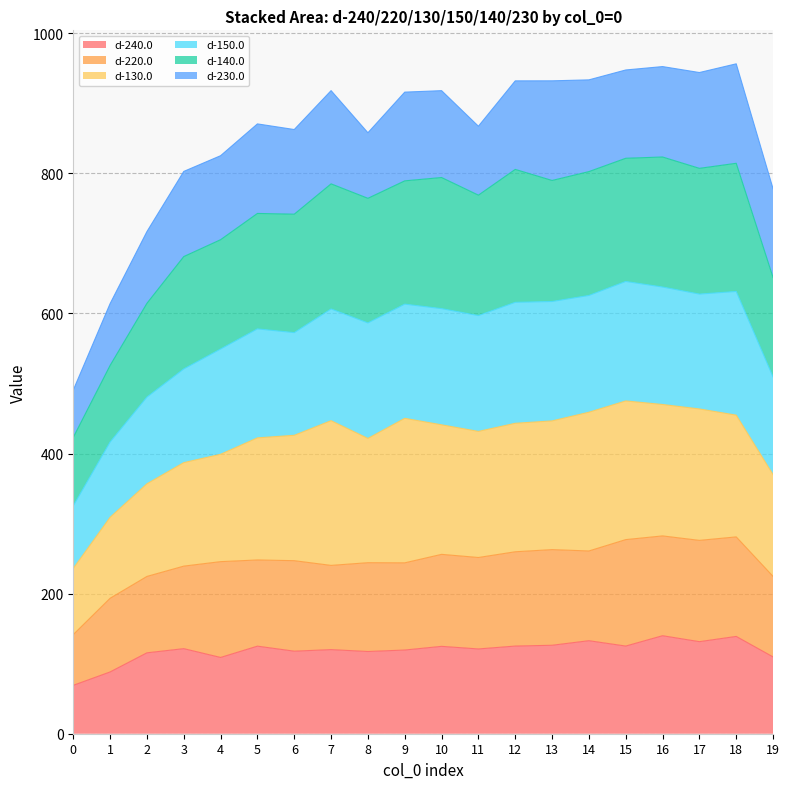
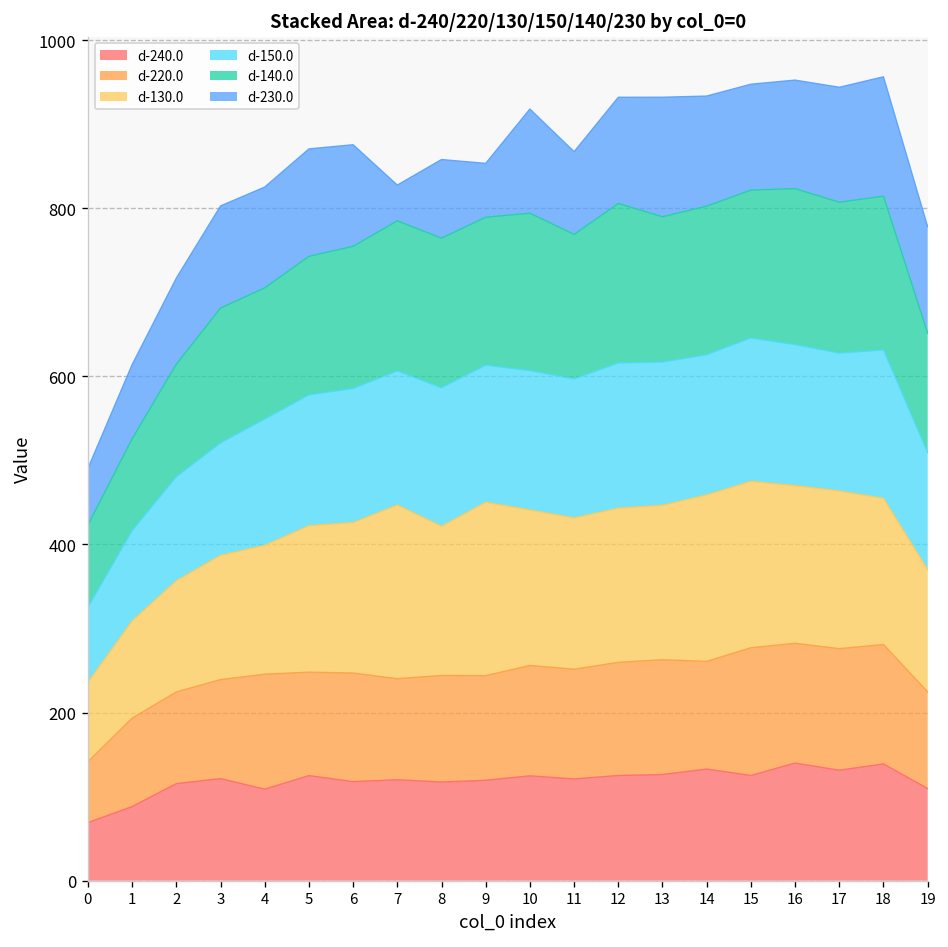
d-150.0, 6: 150 -> 160
d-230.0, 7: 130 -> 40
d-230.0, 9: 130 -> 60
